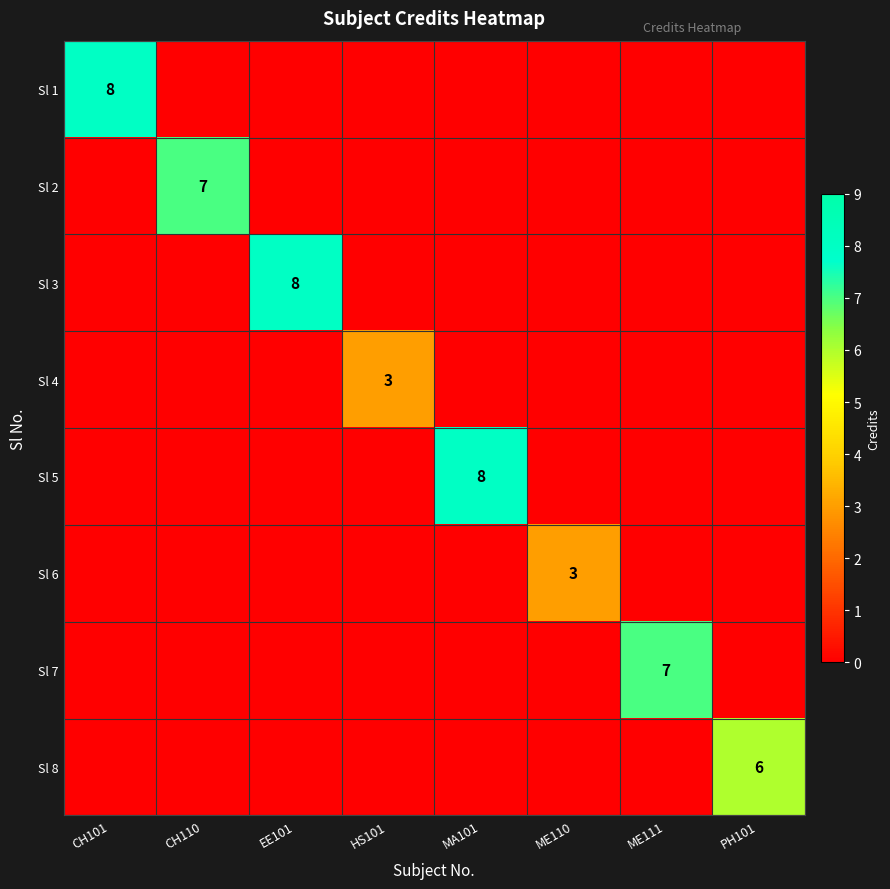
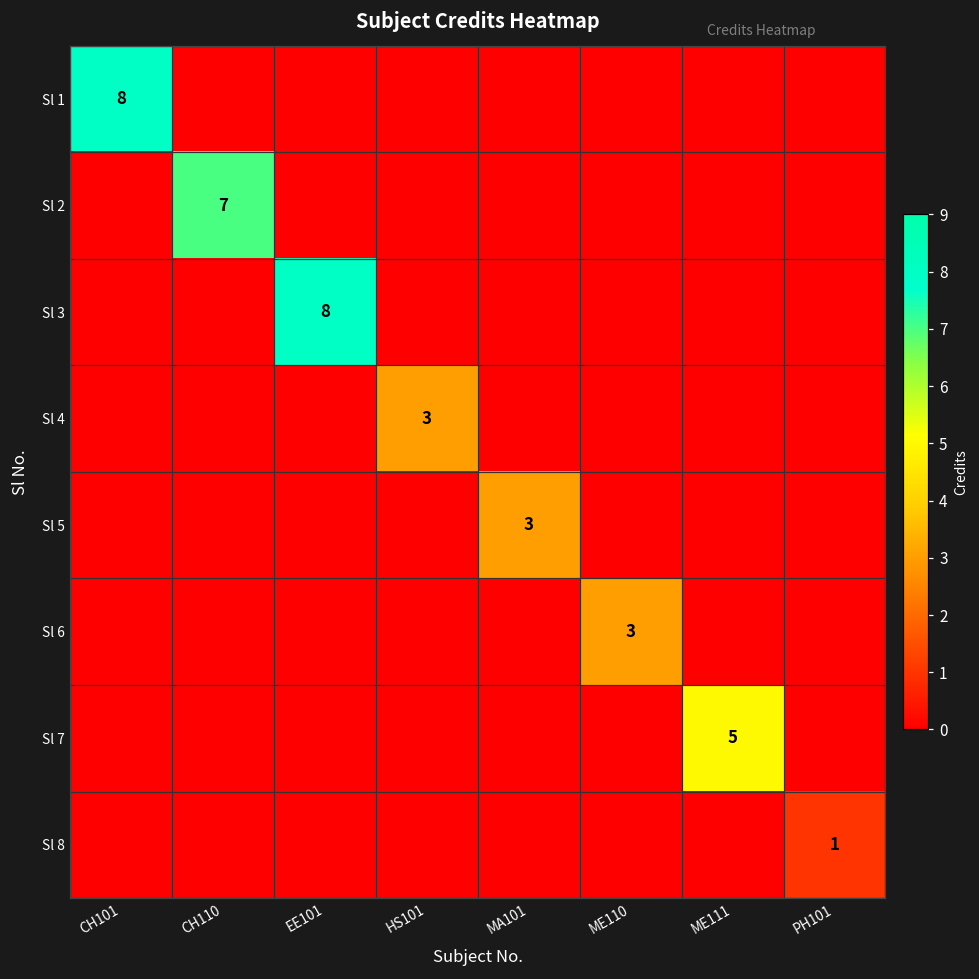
Sl 5, MA101: 8 -> 3
Sl 7, ME111: 7 -> 5
Sl 8, PH101: 6 -> 1
